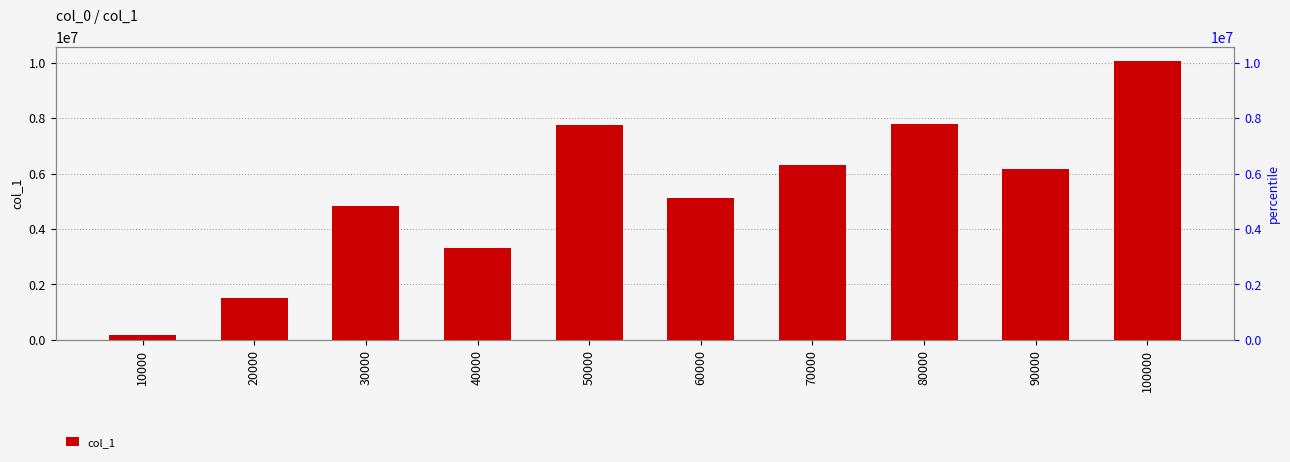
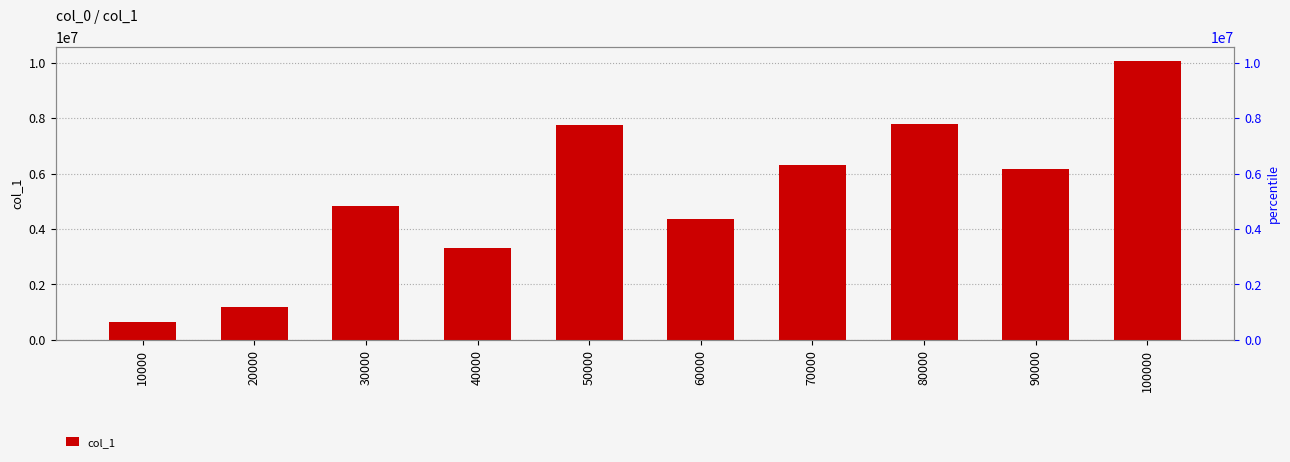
10000: 200000 -> 600000
20000: 1500000 -> 1200000
60000: 5100000 -> 4400000
